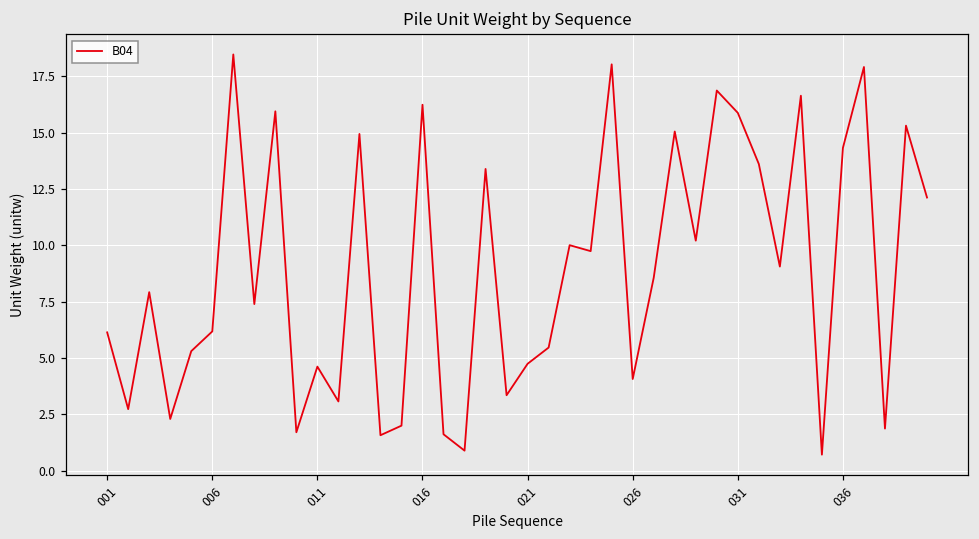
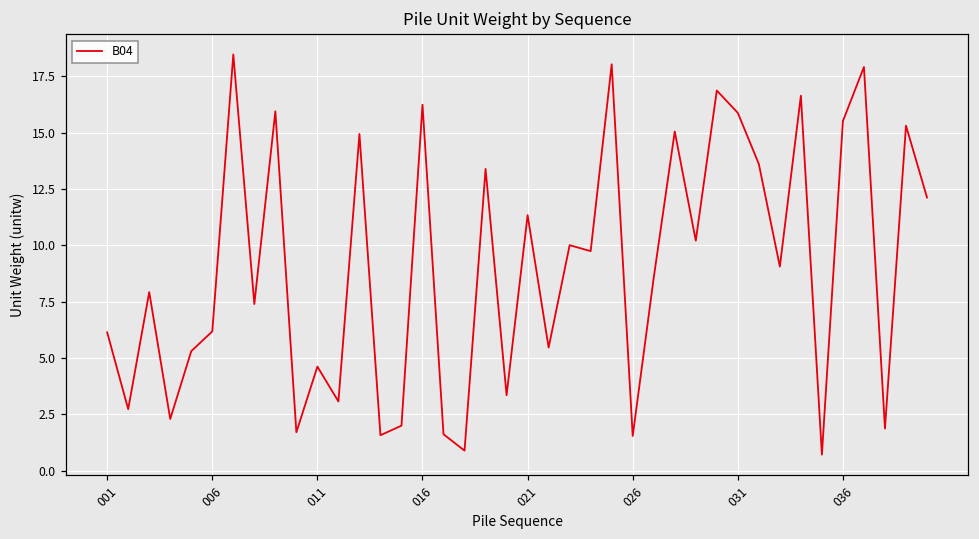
021: 4.7 -> 11.3
026: 4.1 -> 1.5
036: 14.3 -> 15.5
